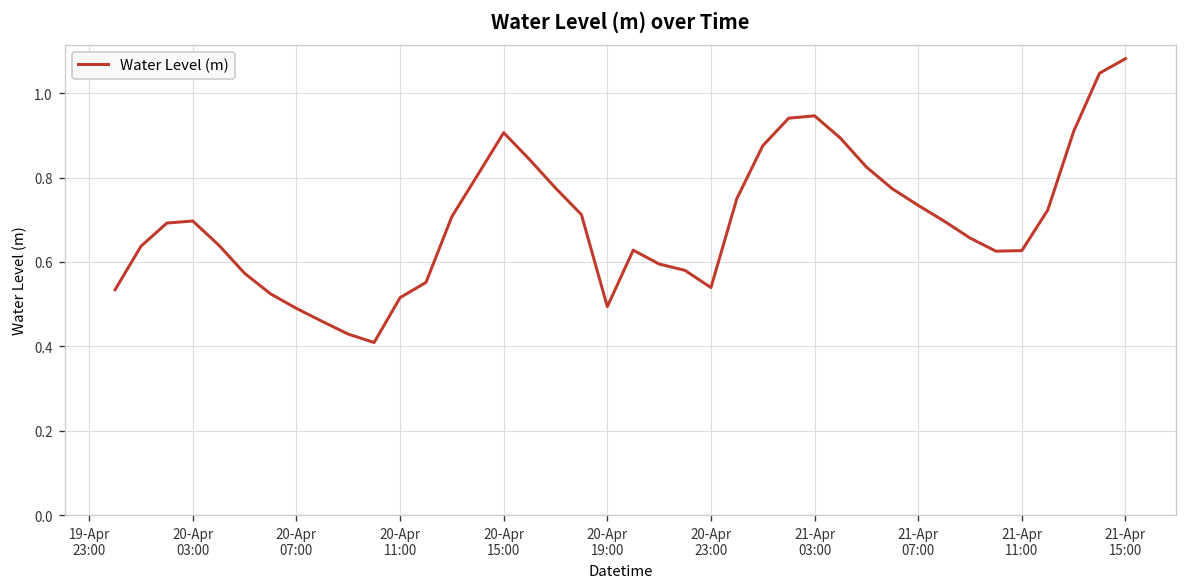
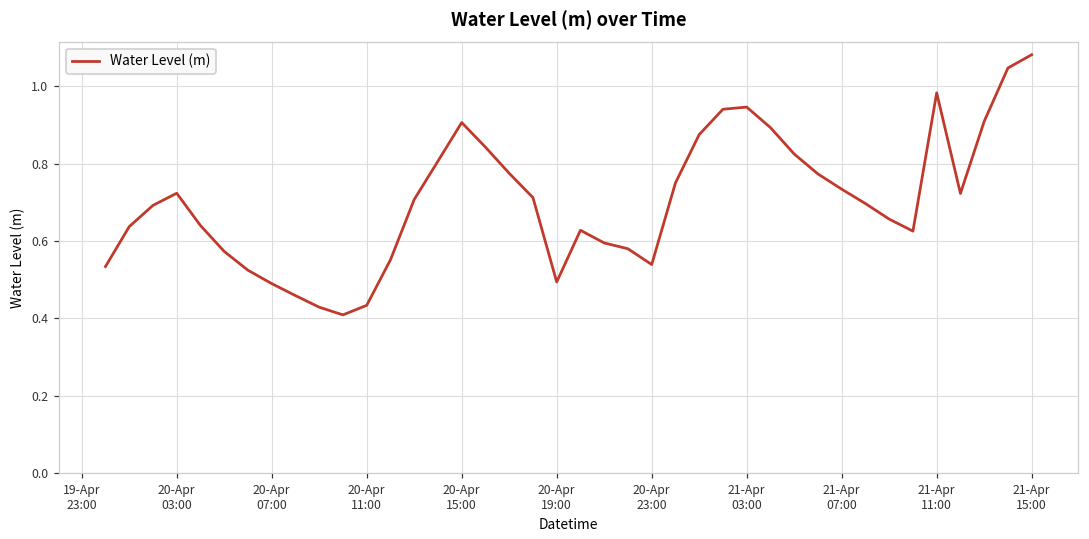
20-Apr 03:00: 0.70 -> 0.72
20-Apr 11:00: 0.52 -> 0.43
21-Apr 11:00: 0.63 -> 0.98
